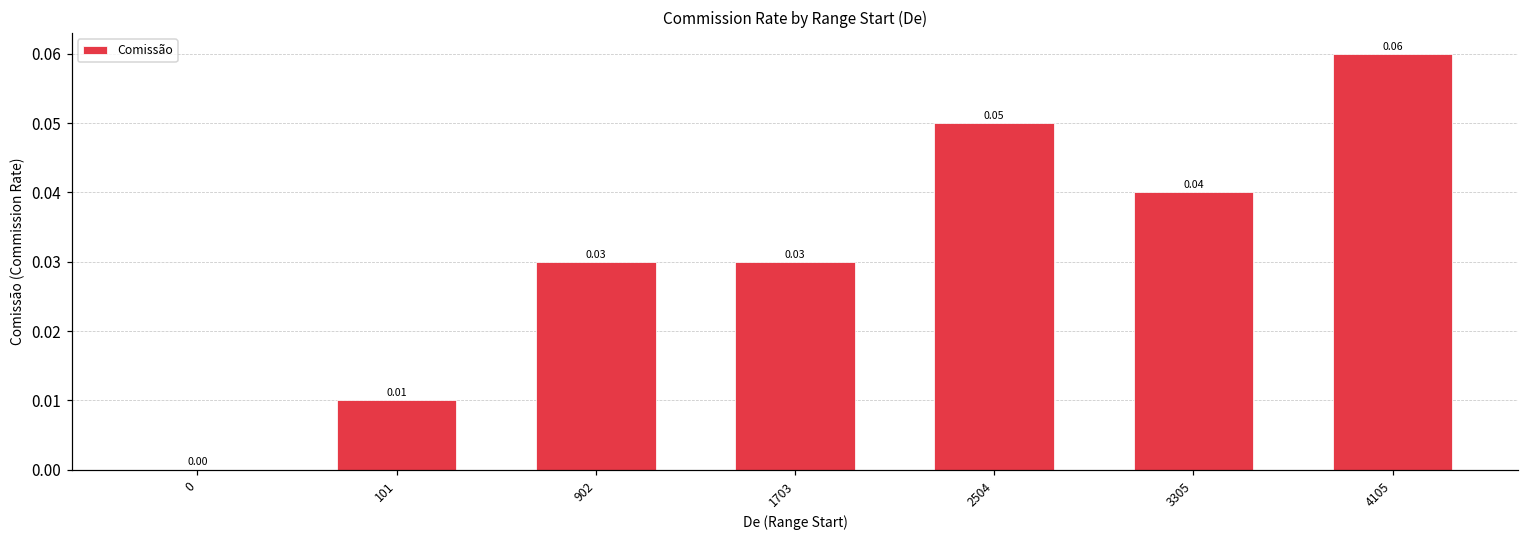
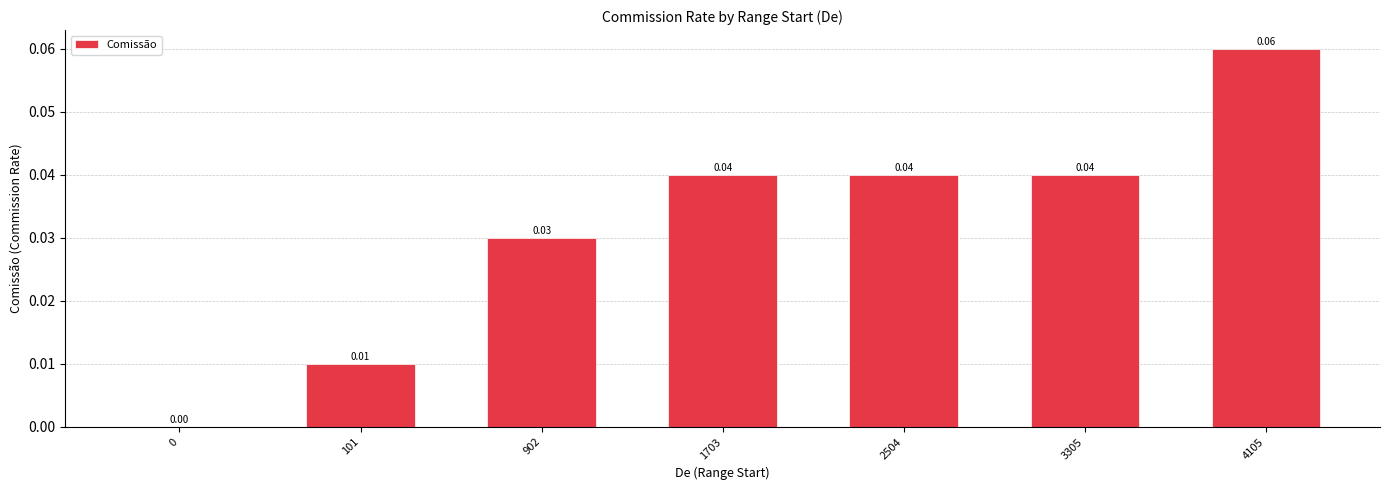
1703: 0.03 -> 0.04
2504: 0.05 -> 0.04
